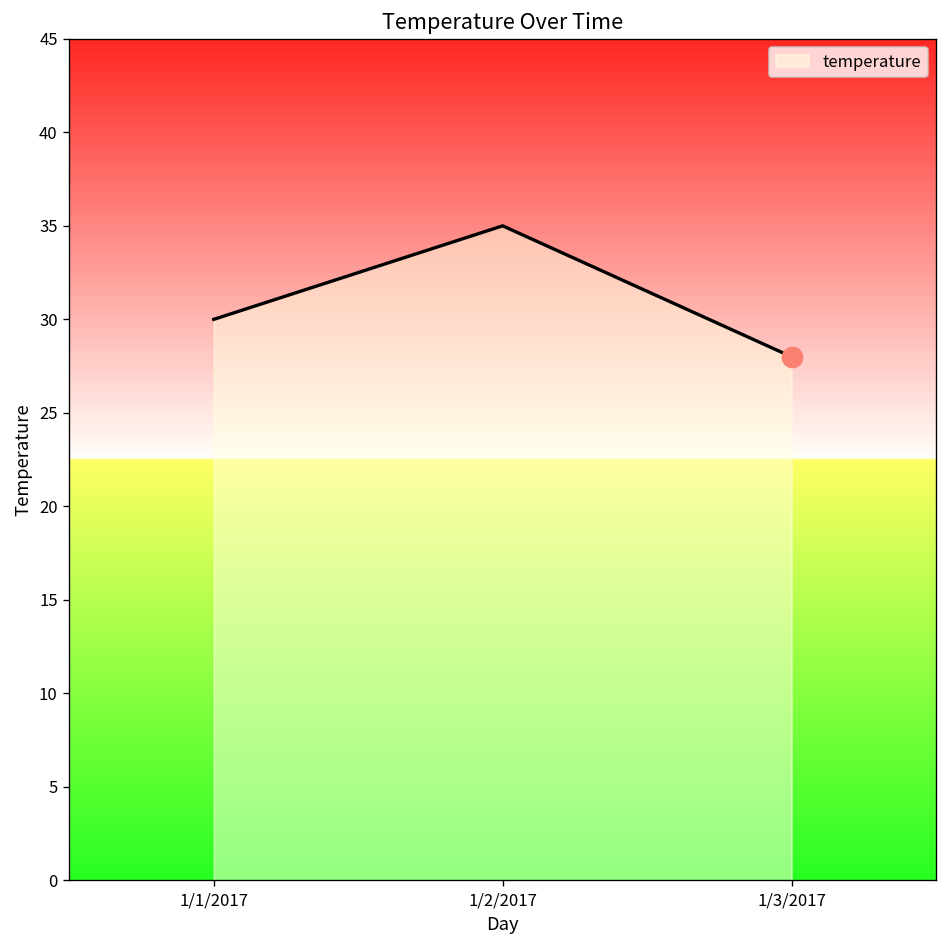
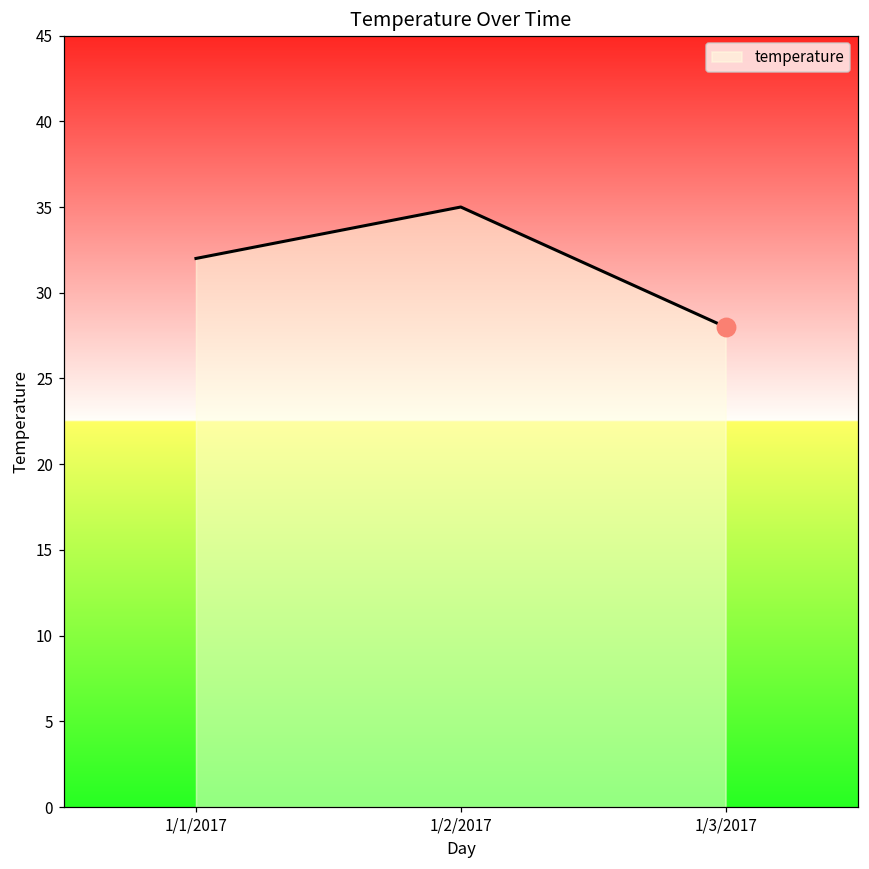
temperature, 1/1/2017: 30 -> 32
